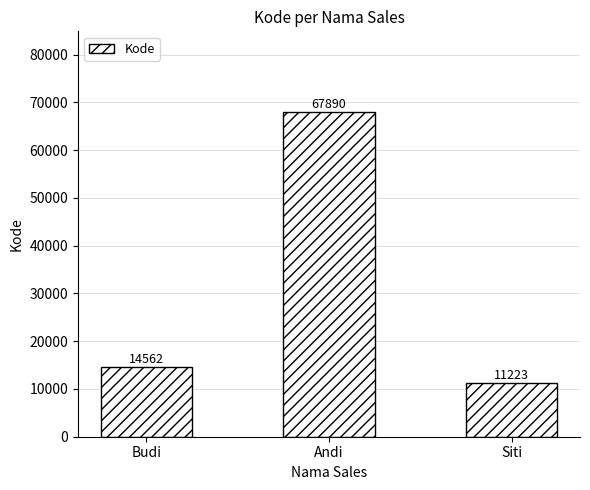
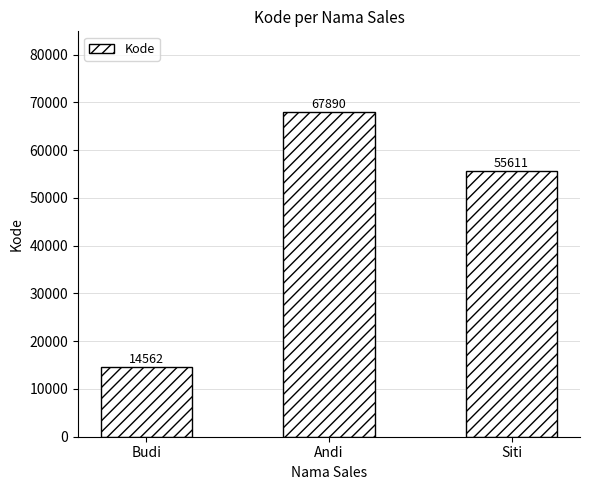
Siti: 11223 -> 55611
